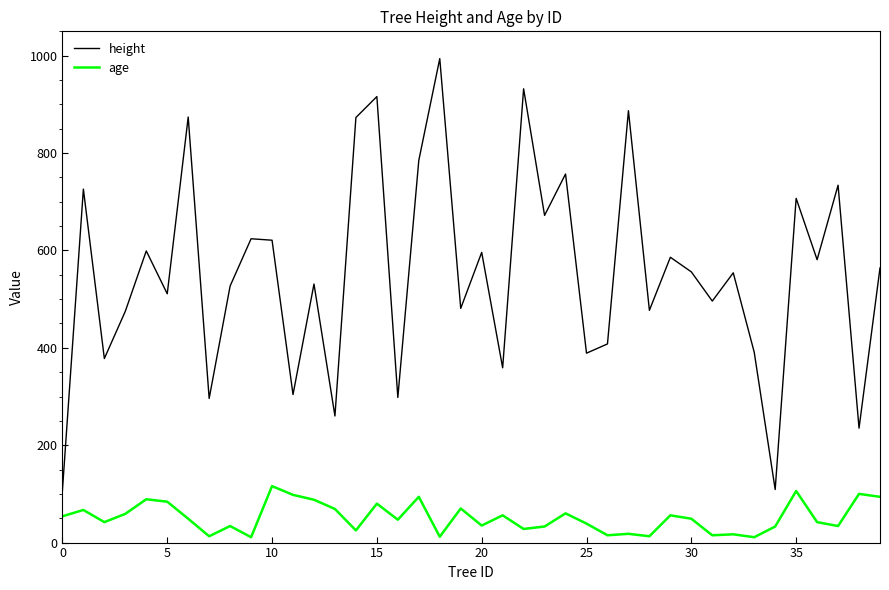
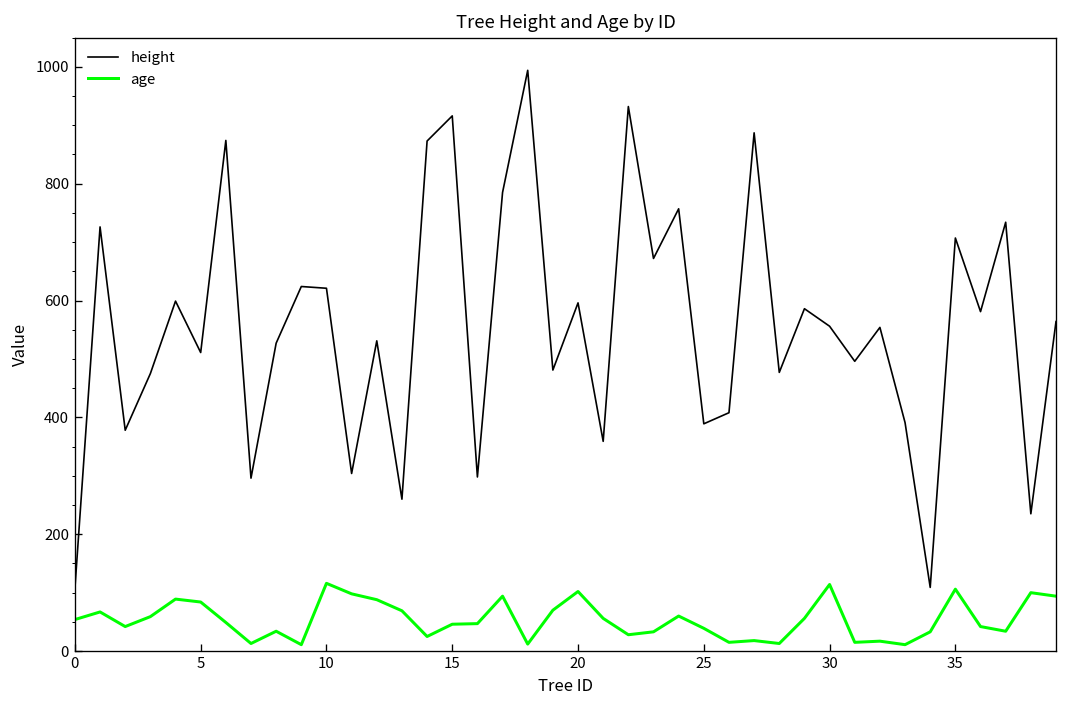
age, 15: 80 -> 50
age, 20: 40 -> 100
age, 30: 50 -> 110
